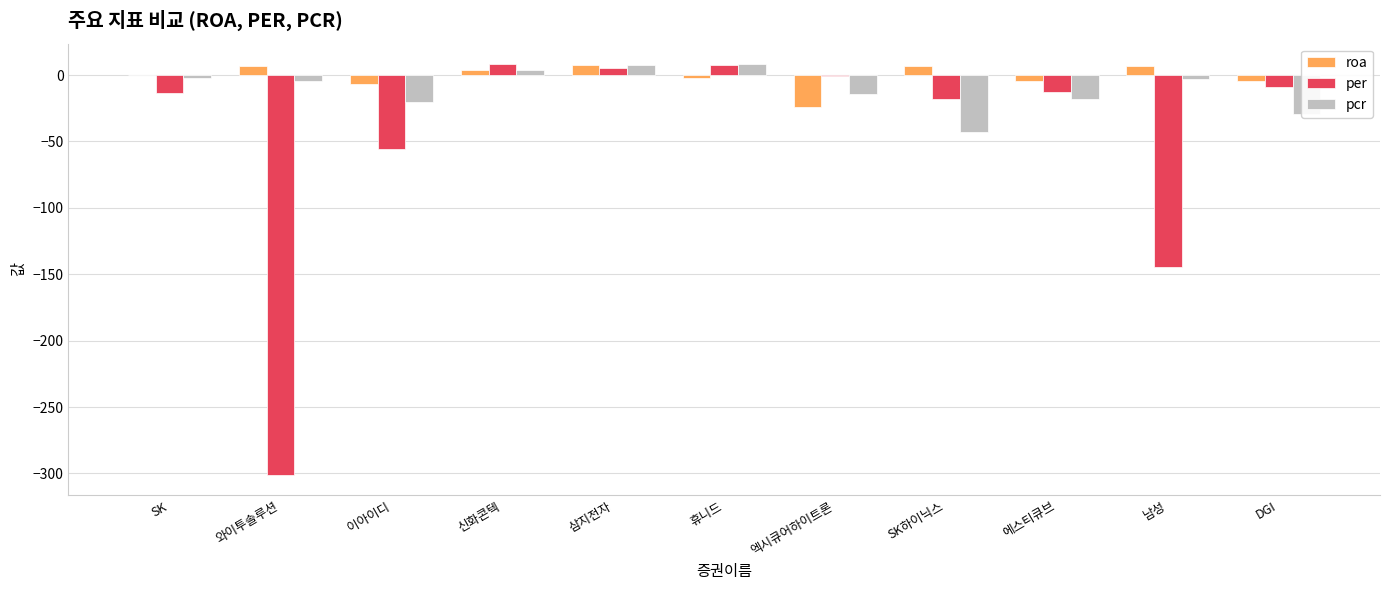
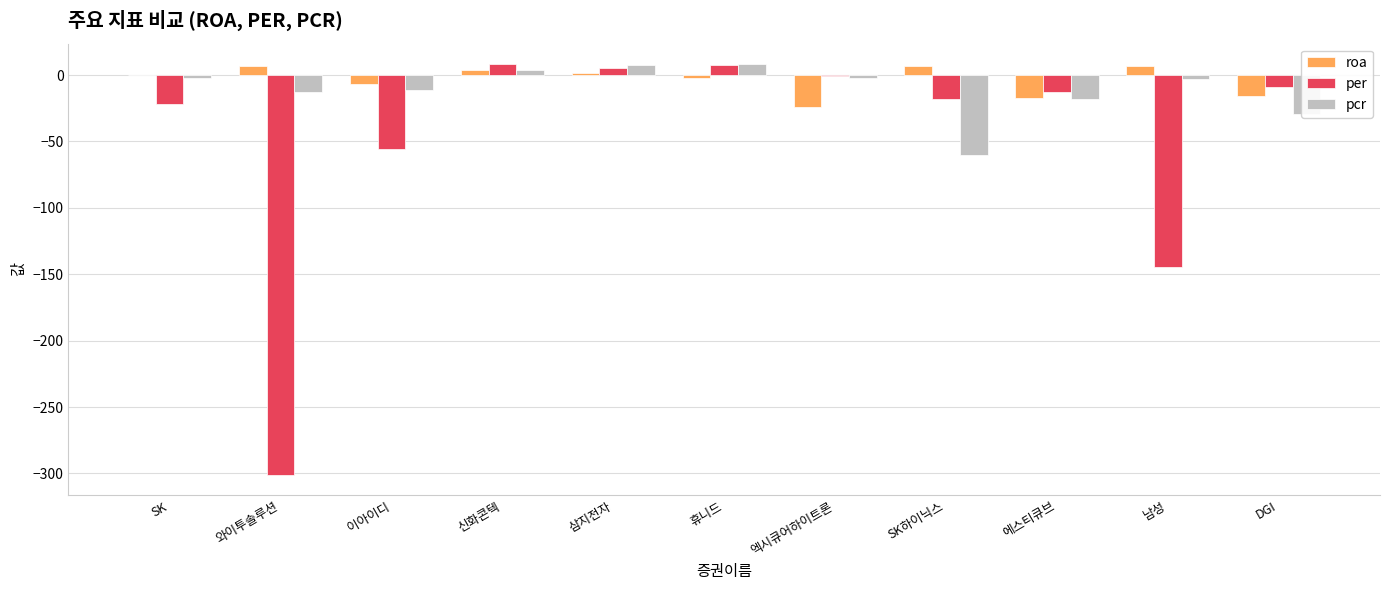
per, SK: -14 -> -22
pcr, 와이투솔루션: -5 -> -13
pcr, 이아이디: -20 -> -12
roa, 삼지전자: 7 -> 1
pcr, 엑시큐어하이트론: -14 -> -2
pcr, SK하이닉스: -43 -> -60
roa, 에스티큐브: -4 -> -18
roa, DGI: -4 -> -16
